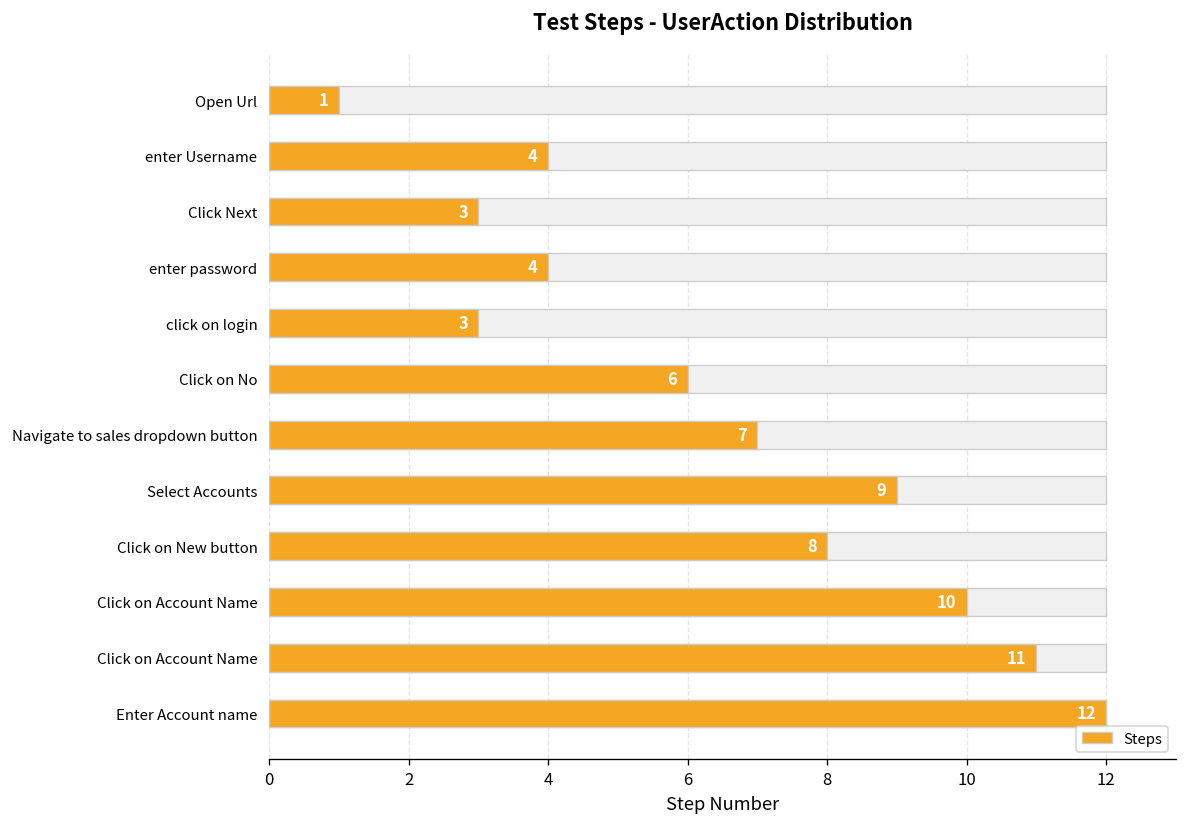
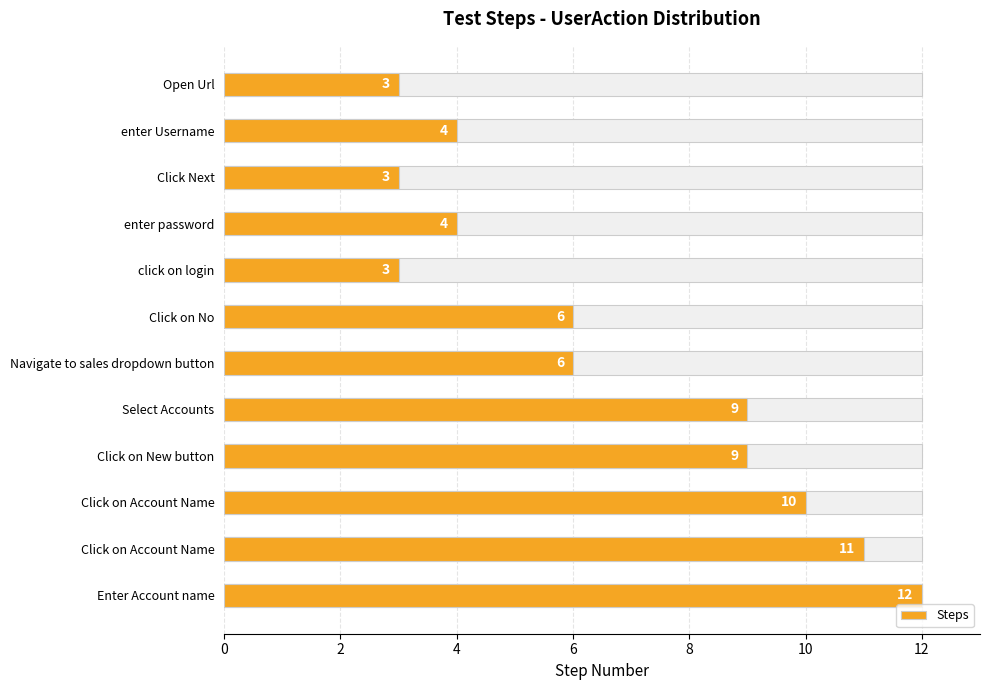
Steps, Open Url: 1 -> 3
Steps, Navigate to sales dropdown button: 7 -> 6
Steps, Click on New button: 8 -> 9
